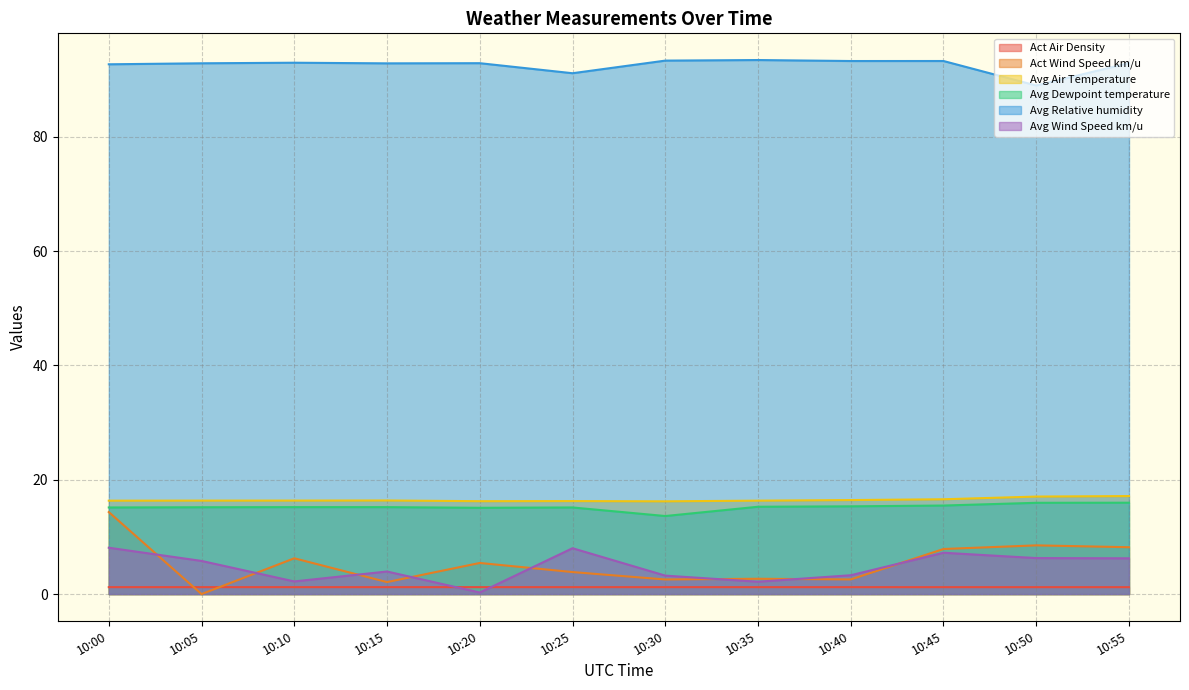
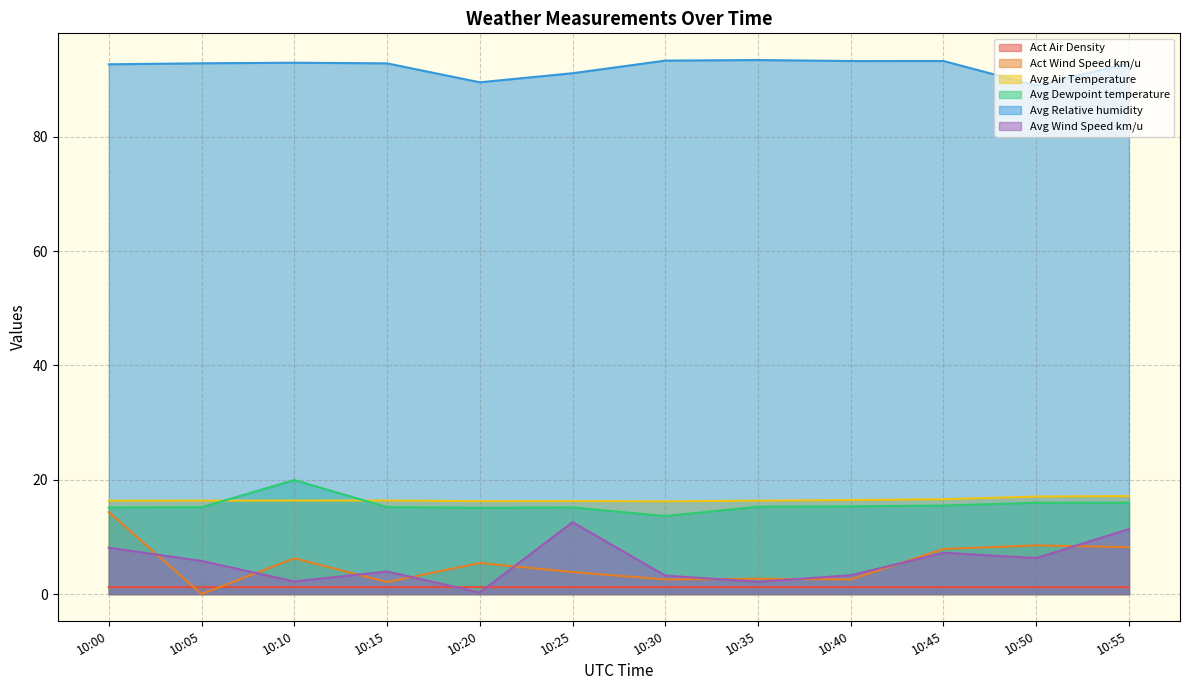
Avg Dewpoint temperature, 10:10: 15 -> 20
Avg Relative humidity, 10:20: 93 -> 90
Avg Wind Speed km/u, 10:25: 8 -> 13
Avg Wind Speed km/u, 10:55: 6 -> 11
